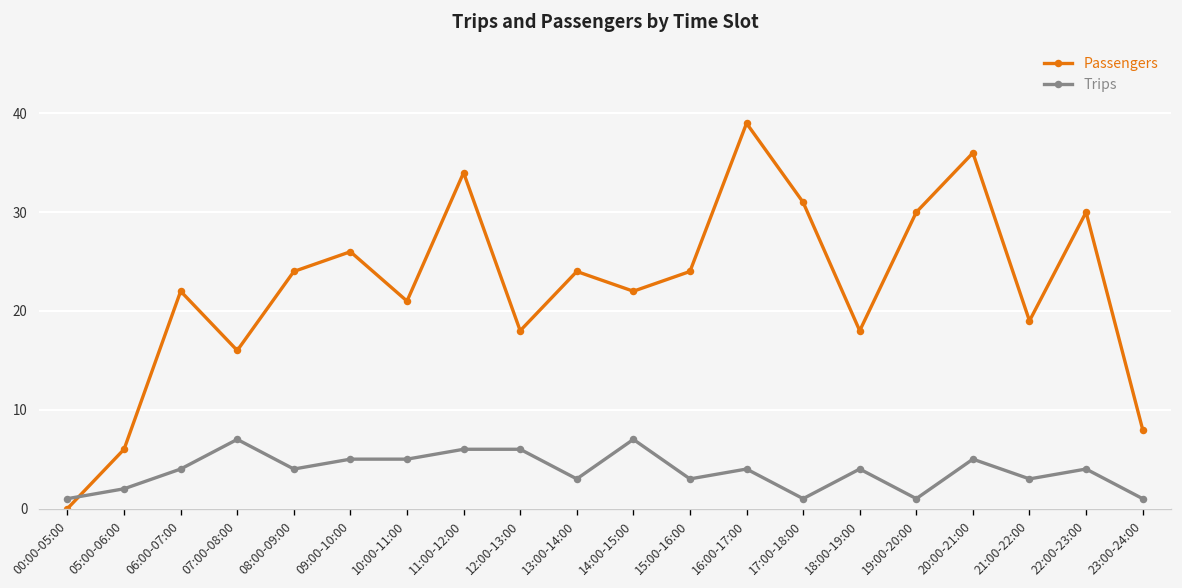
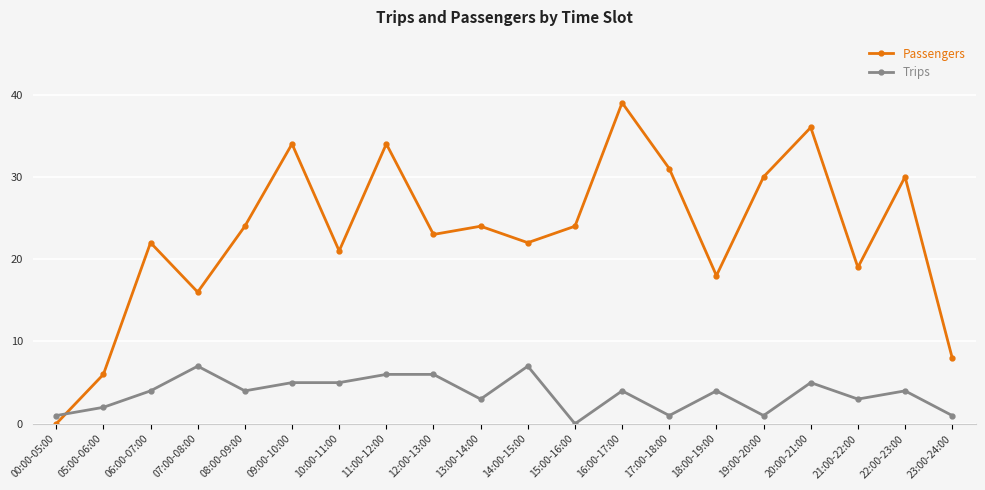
Passengers, 09:00-10:00: 26 -> 34
Passengers, 12:00-13:00: 18 -> 23
Trips, 15:00-16:00: 3 -> 0
